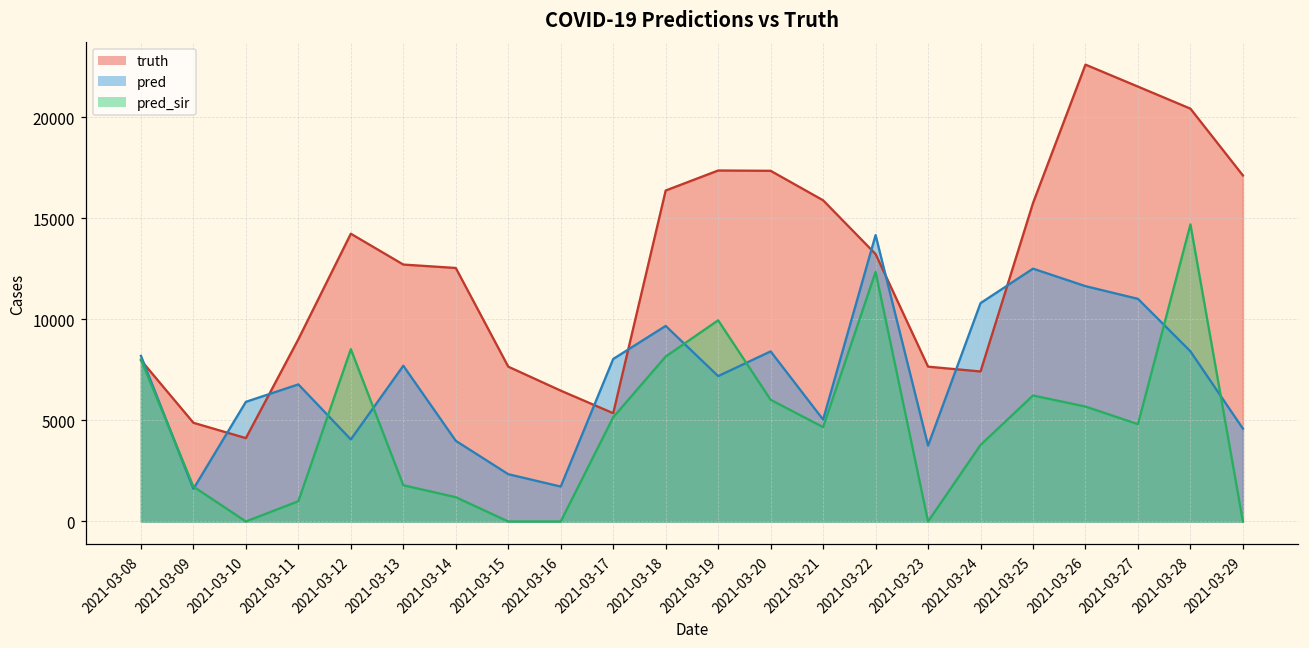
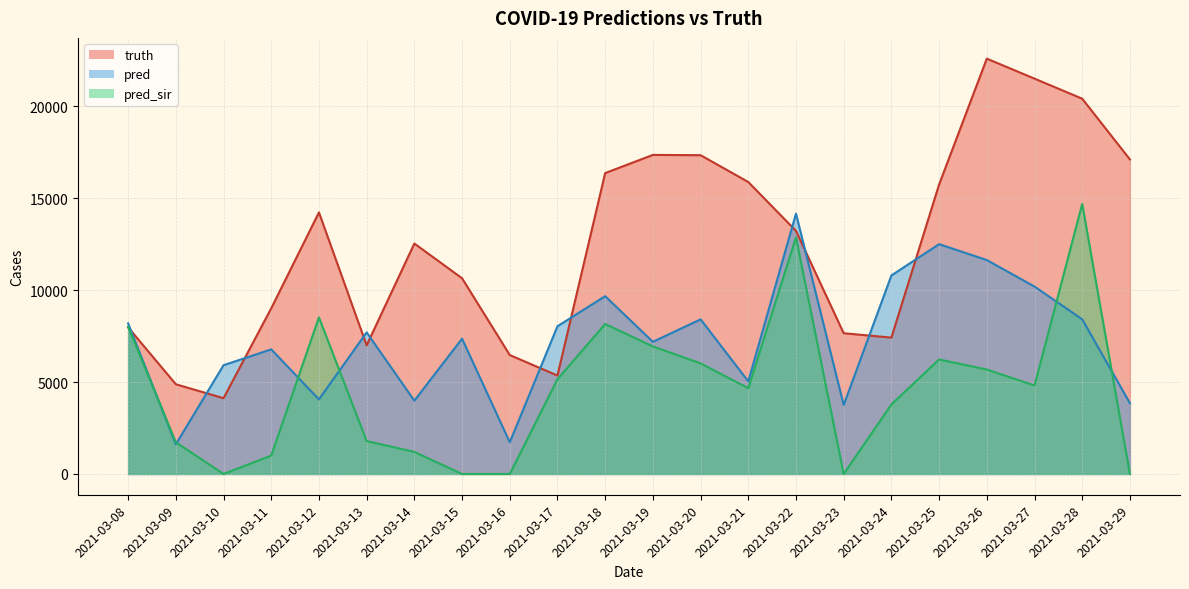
truth, 2021-03-13: 12700 -> 7000
truth, 2021-03-15: 7700 -> 10700
pred, 2021-03-15: 2300 -> 7400
pred_sir, 2021-03-19: 10000 -> 6900
pred_sir, 2021-03-22: 12300 -> 12900
pred, 2021-03-27: 11000 -> 10200
pred, 2021-03-29: 4600 -> 3900
